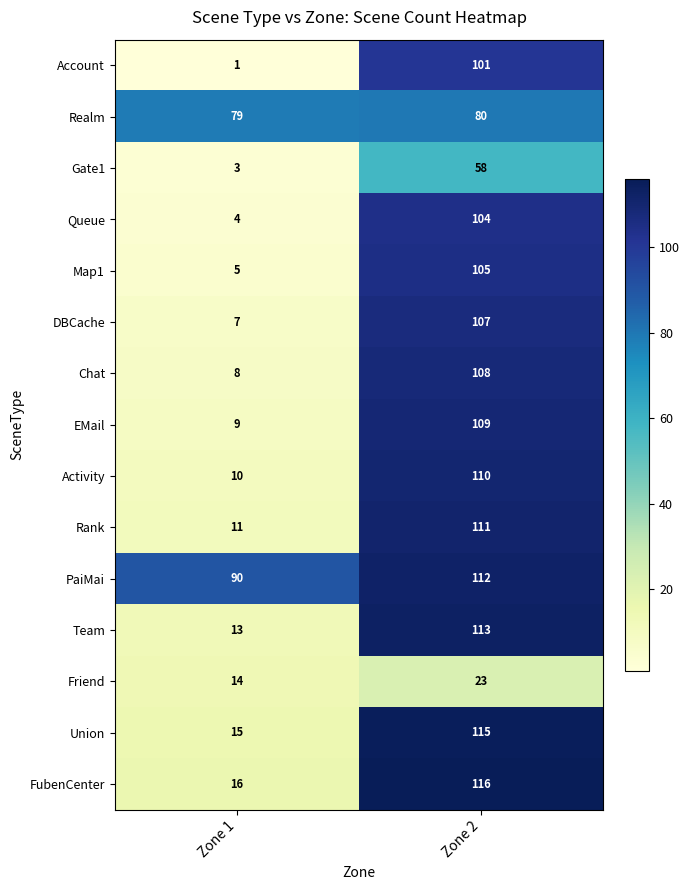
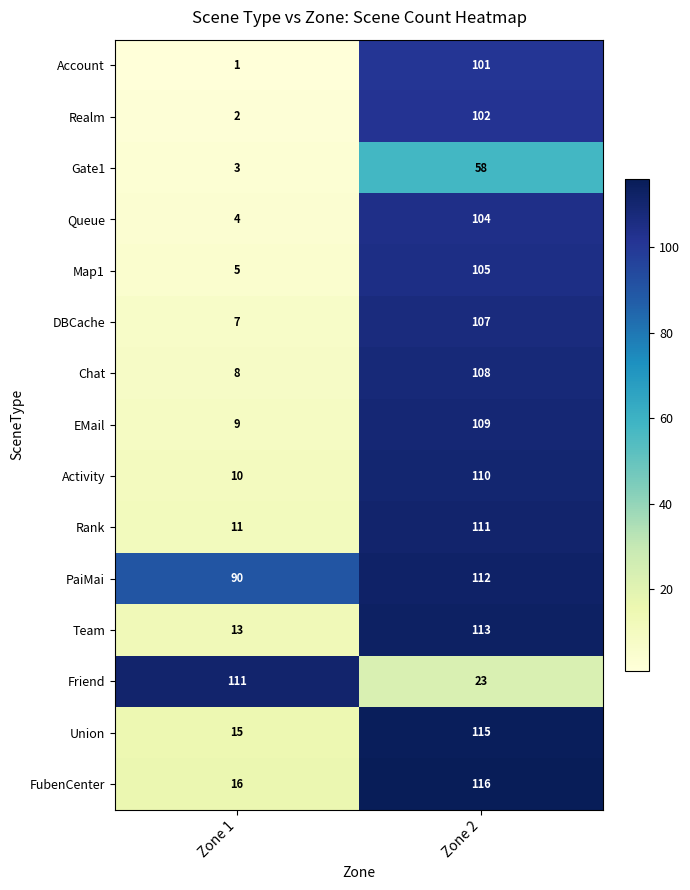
Realm, Zone 1: 79 -> 2
Realm, Zone 2: 80 -> 102
Friend, Zone 1: 14 -> 111
